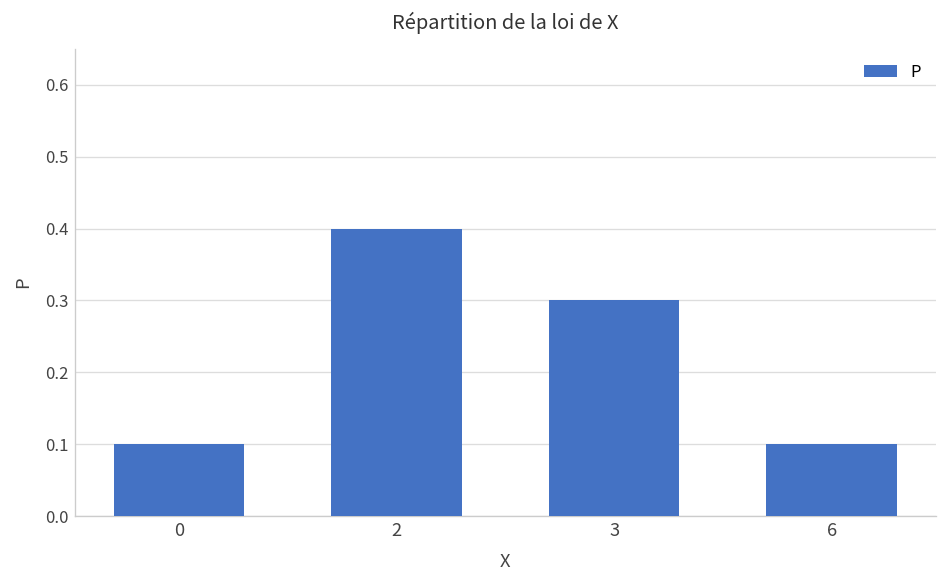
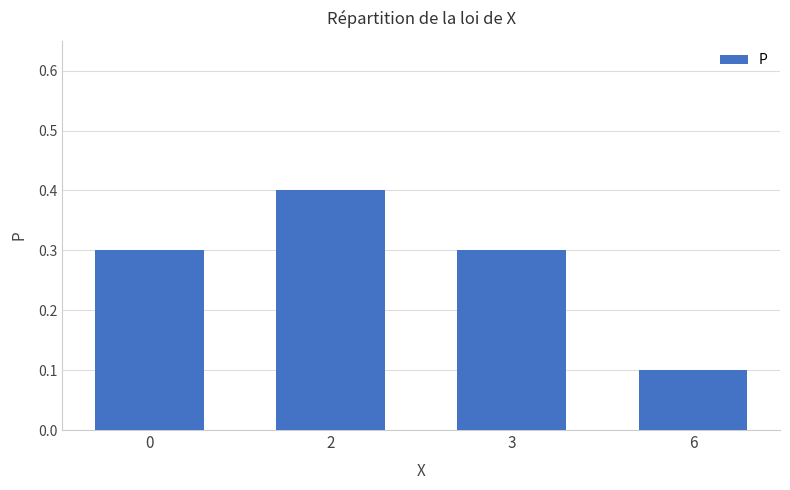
0: 0.1 -> 0.3
